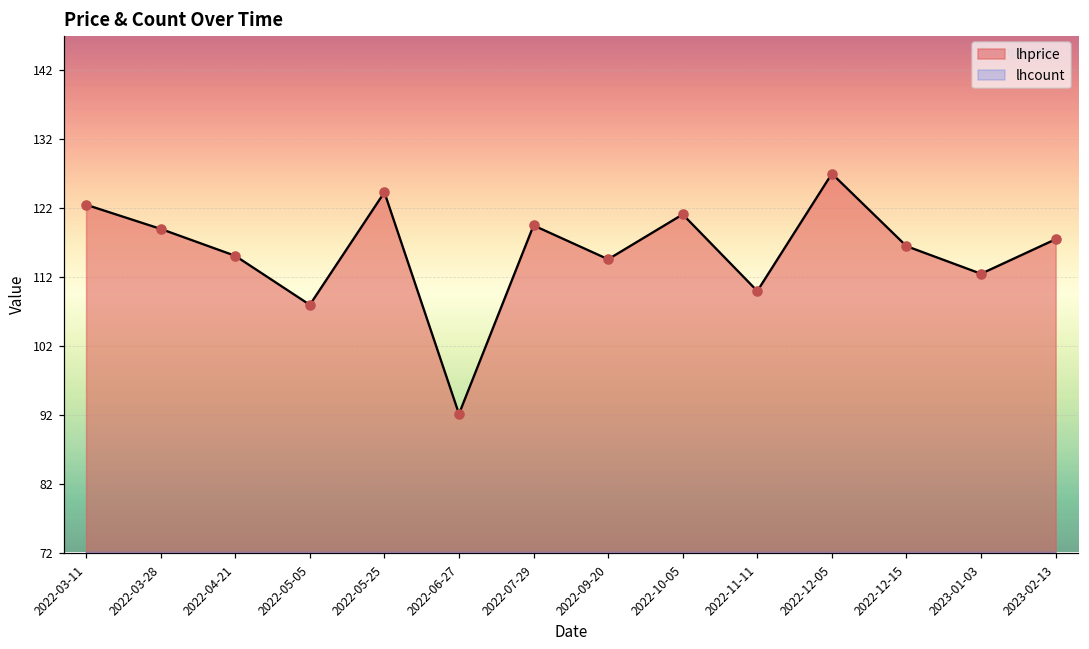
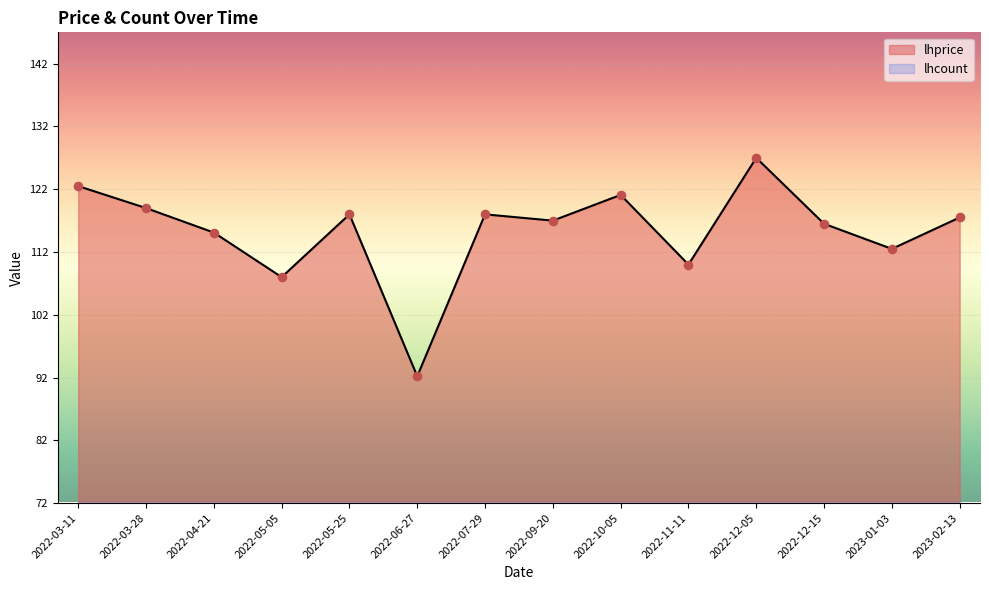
lhprice, 2022-05-25: 124 -> 118
lhprice, 2022-07-29: 120 -> 118
lhprice, 2022-09-20: 115 -> 117
